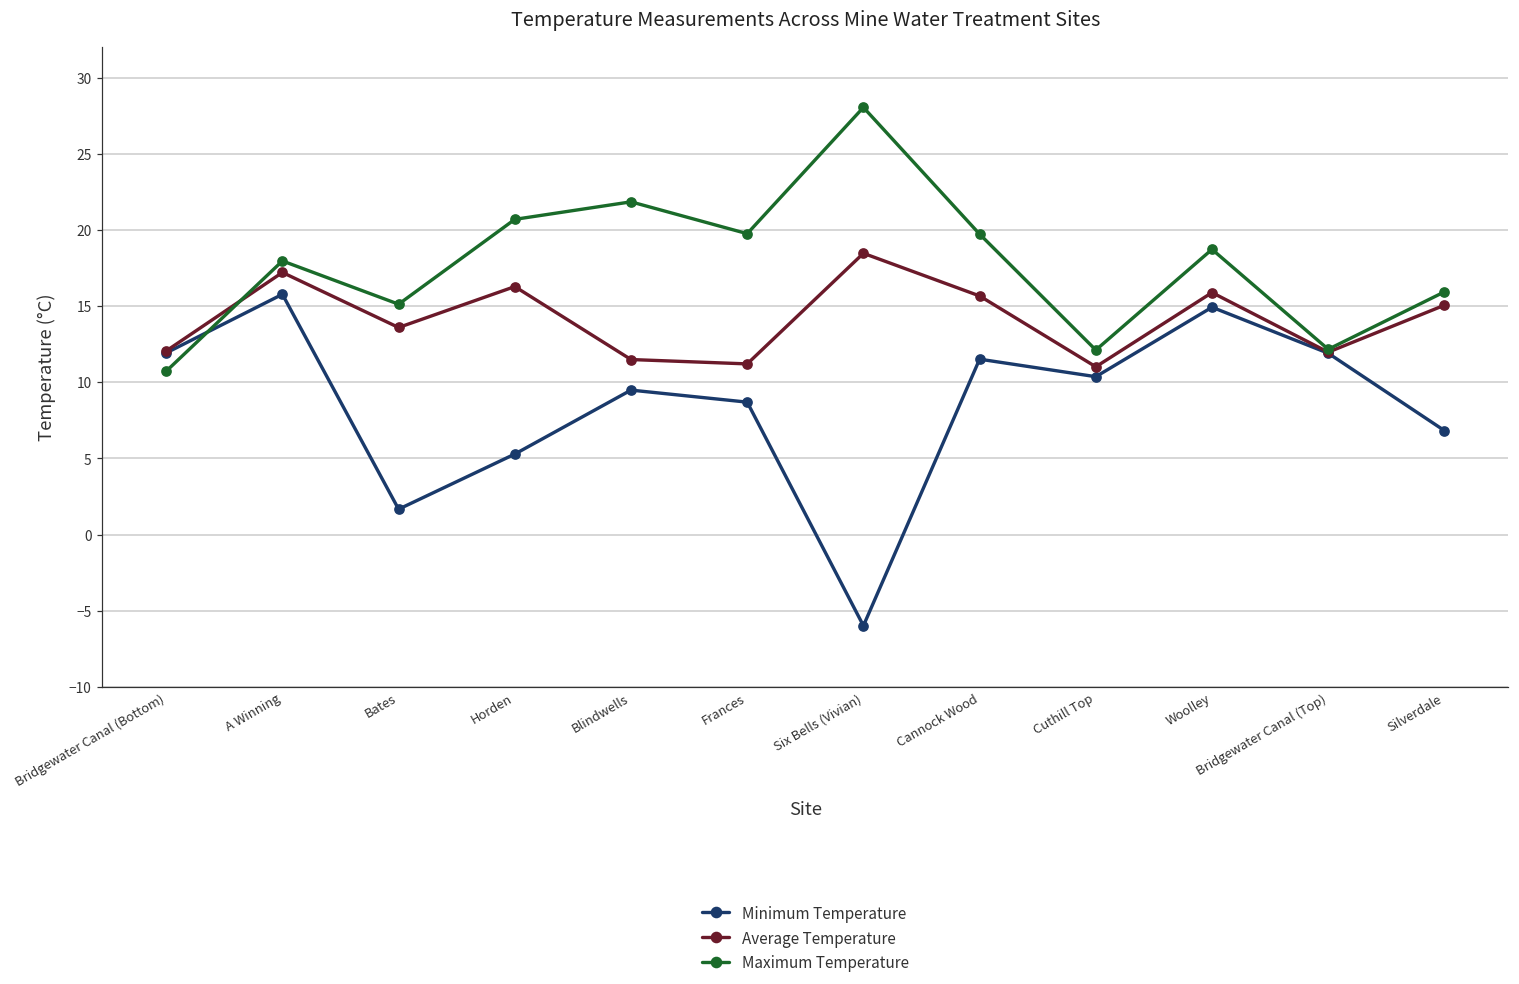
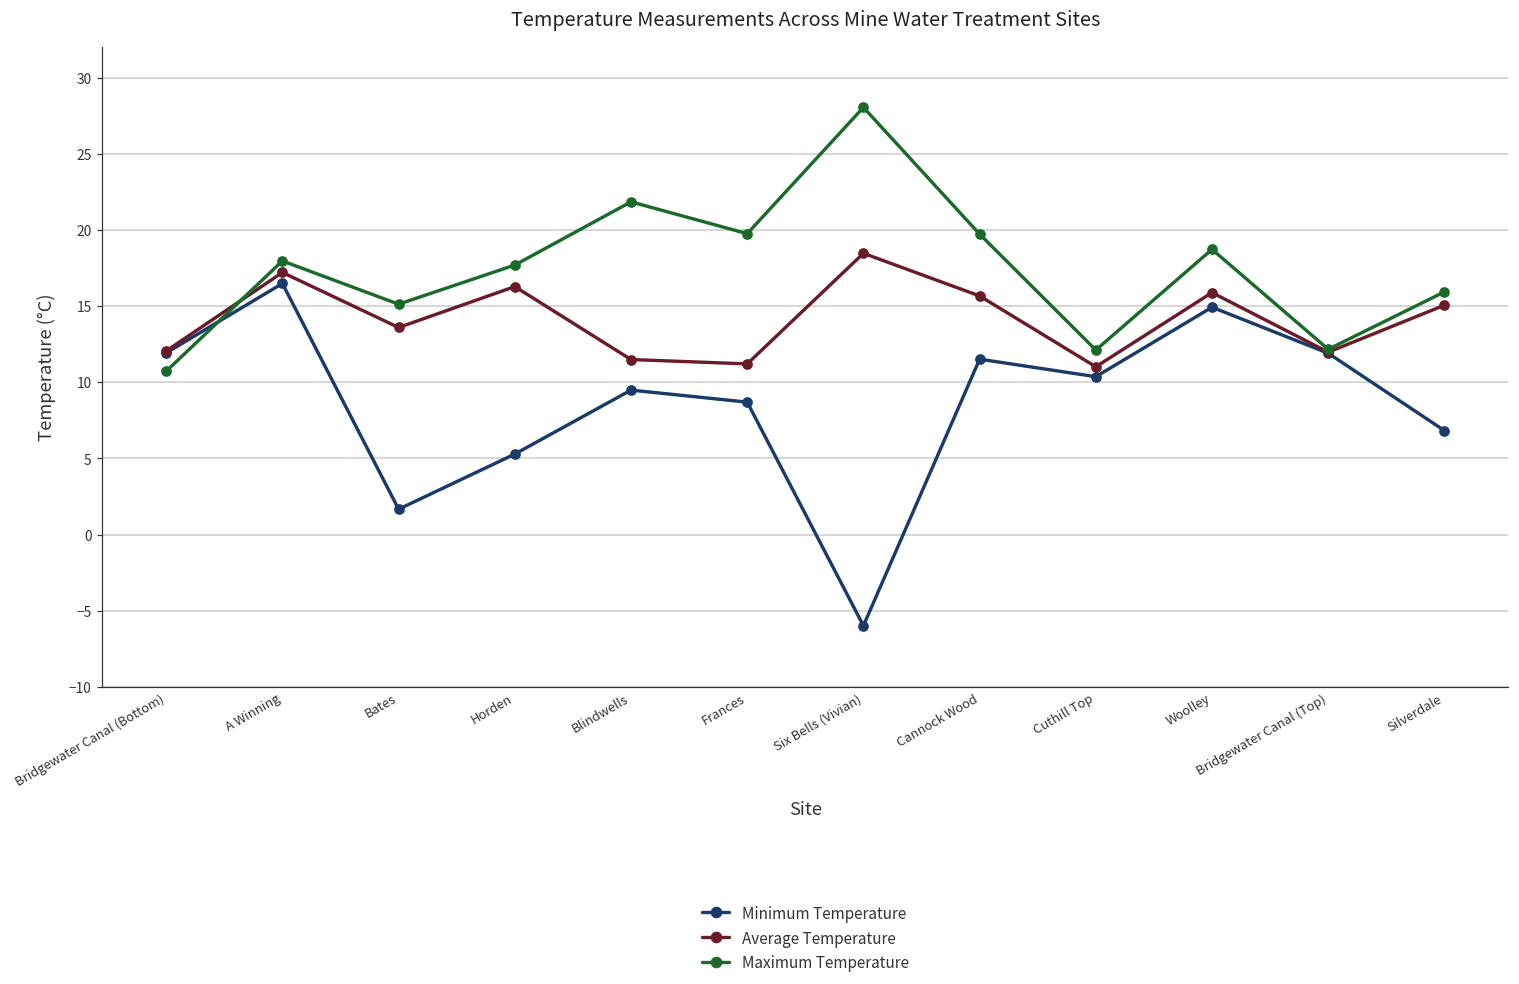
Minimum Temperature, A Winning: 15.8 -> 16.5
Maximum Temperature, Horden: 20.7 -> 17.7
